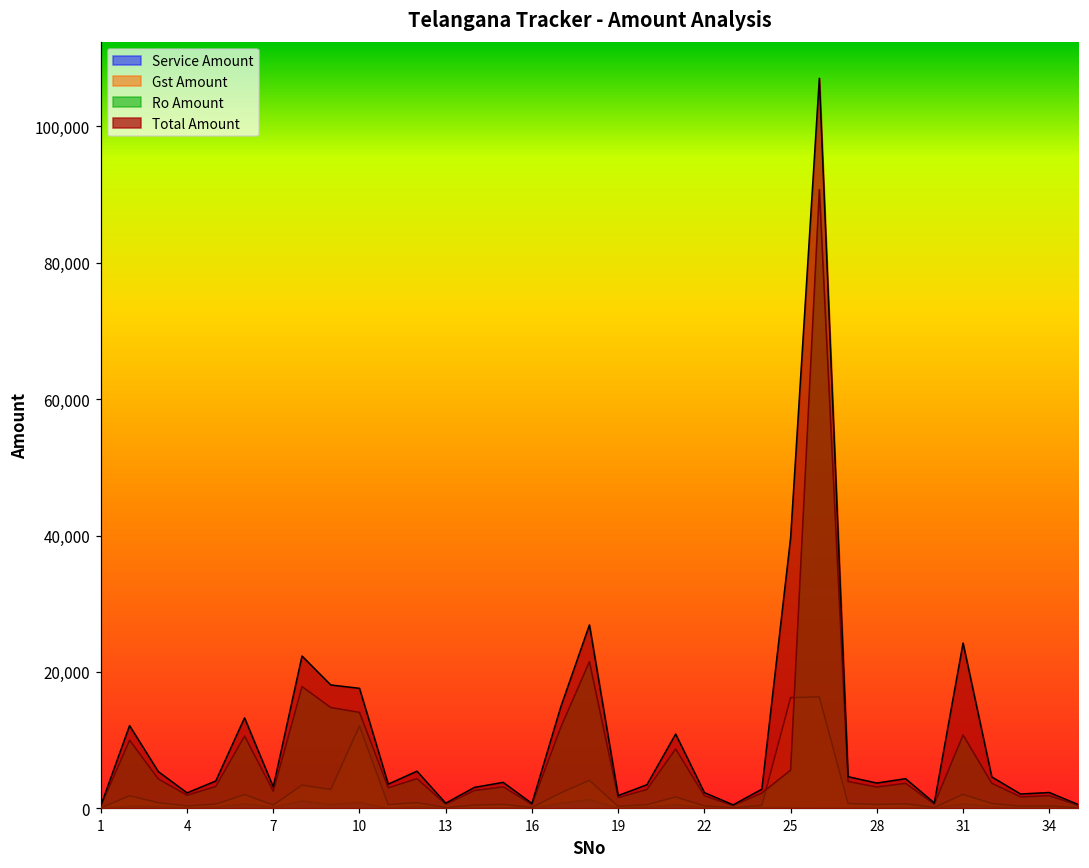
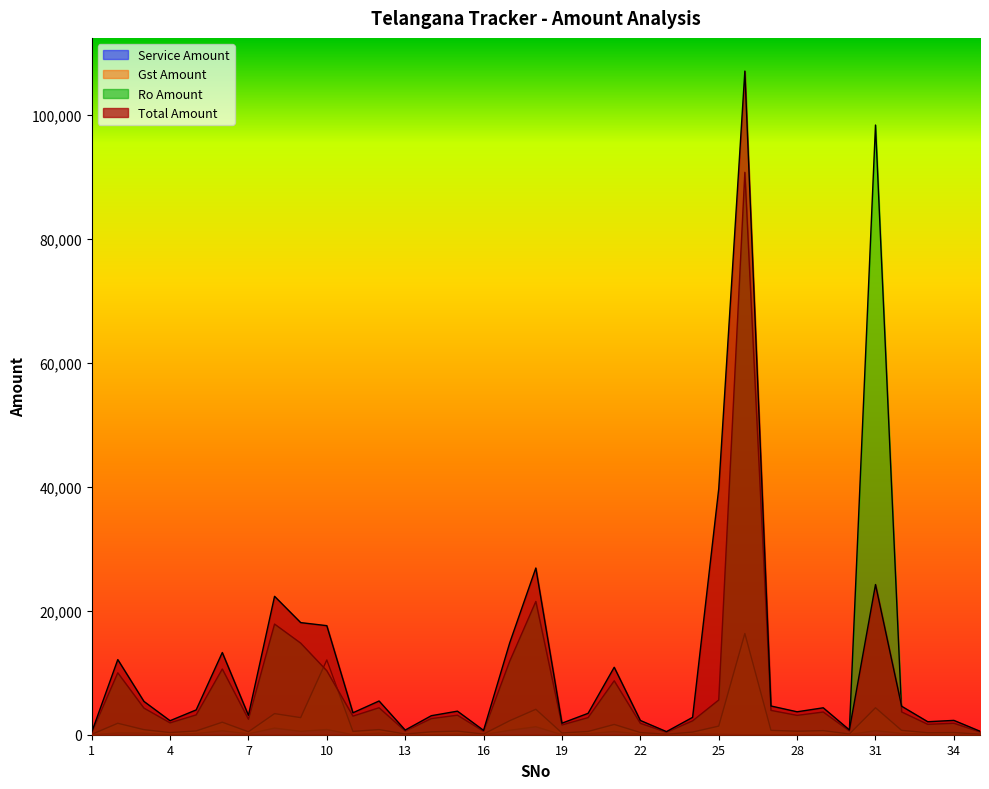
Ro Amount, 10: 14,000 -> 10,000
Gst Amount, 25: 16,000 -> 1,000
Gst Amount, 31: 2,000 -> 4,000
Ro Amount, 31: 11,000 -> 98,000
